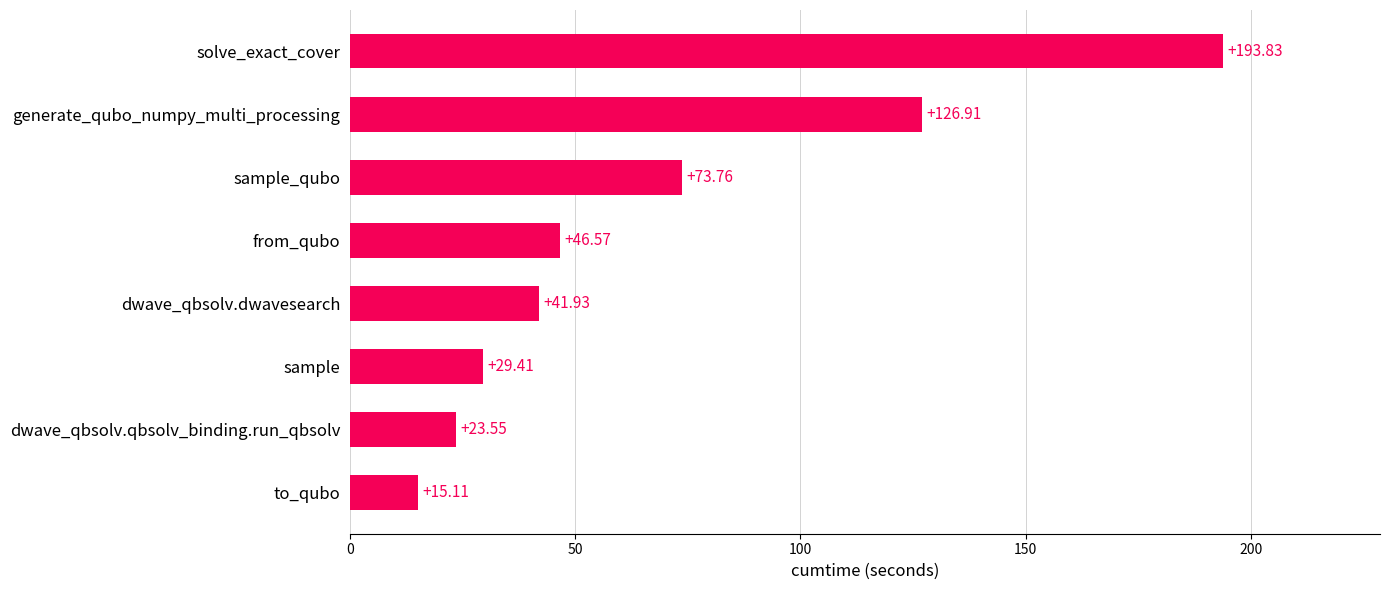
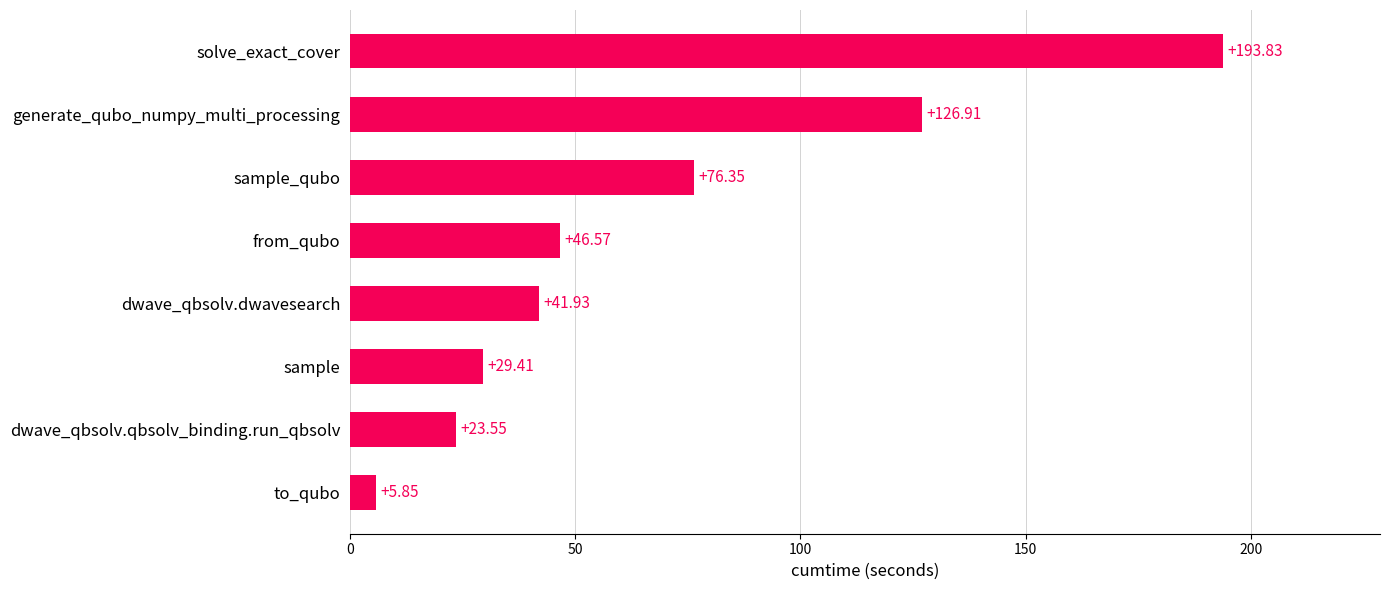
sample_qubo: +73.76 -> +76.35
to_qubo: +15.11 -> +5.85
